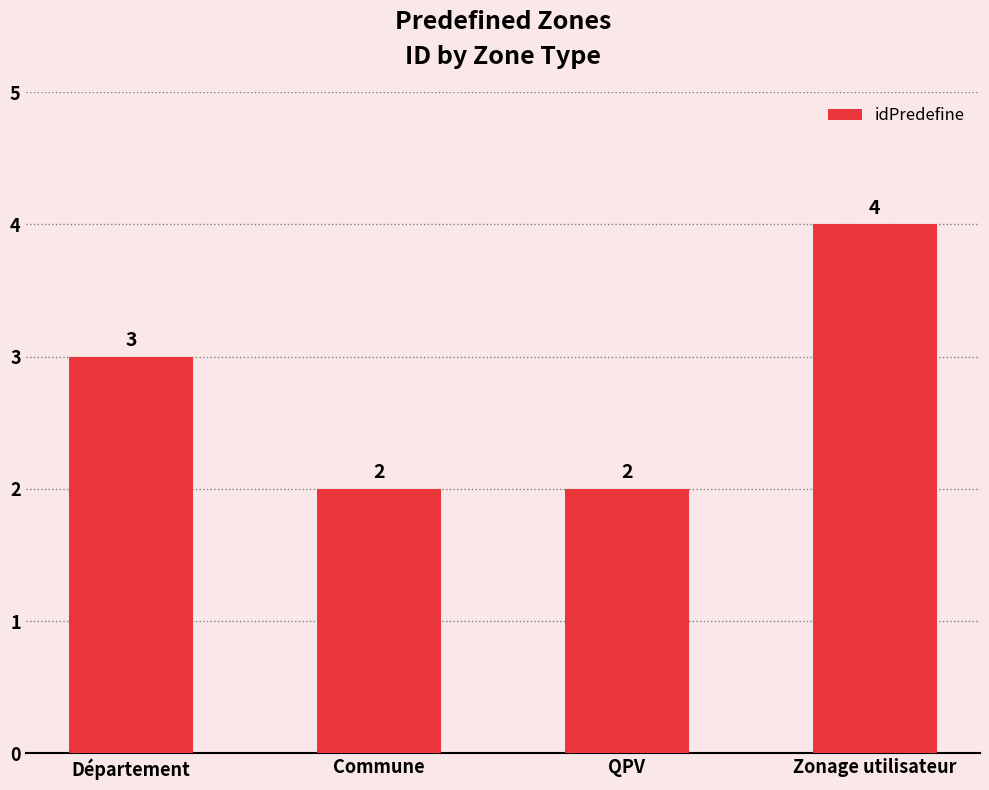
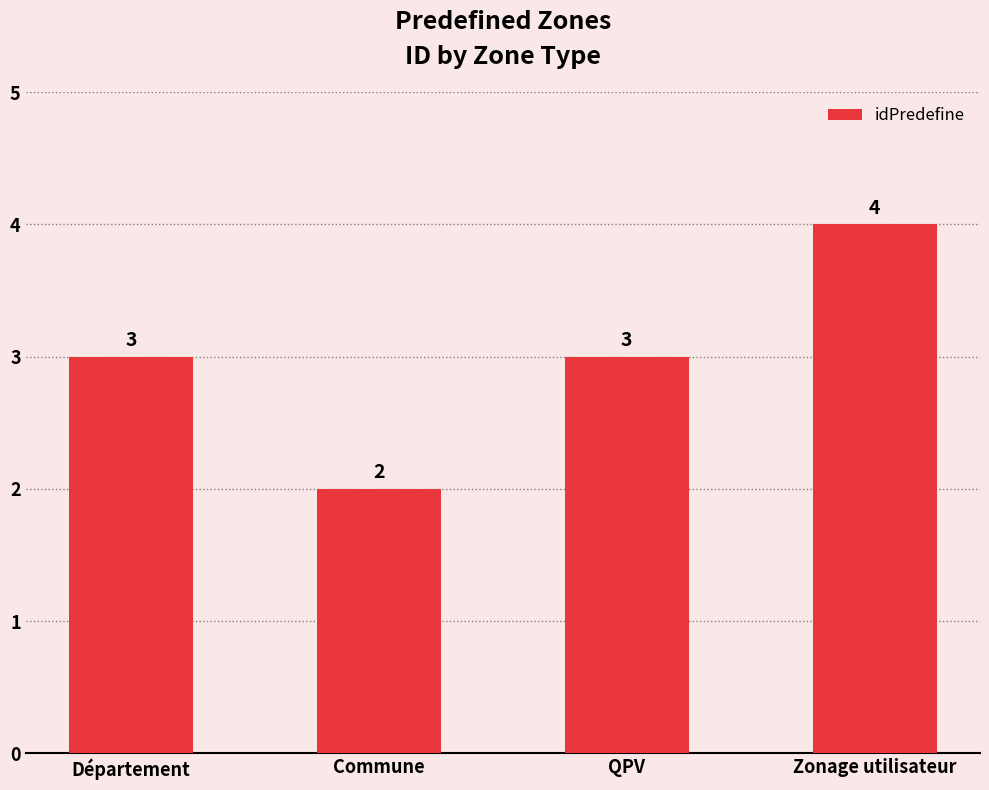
QPV: 2 -> 3
